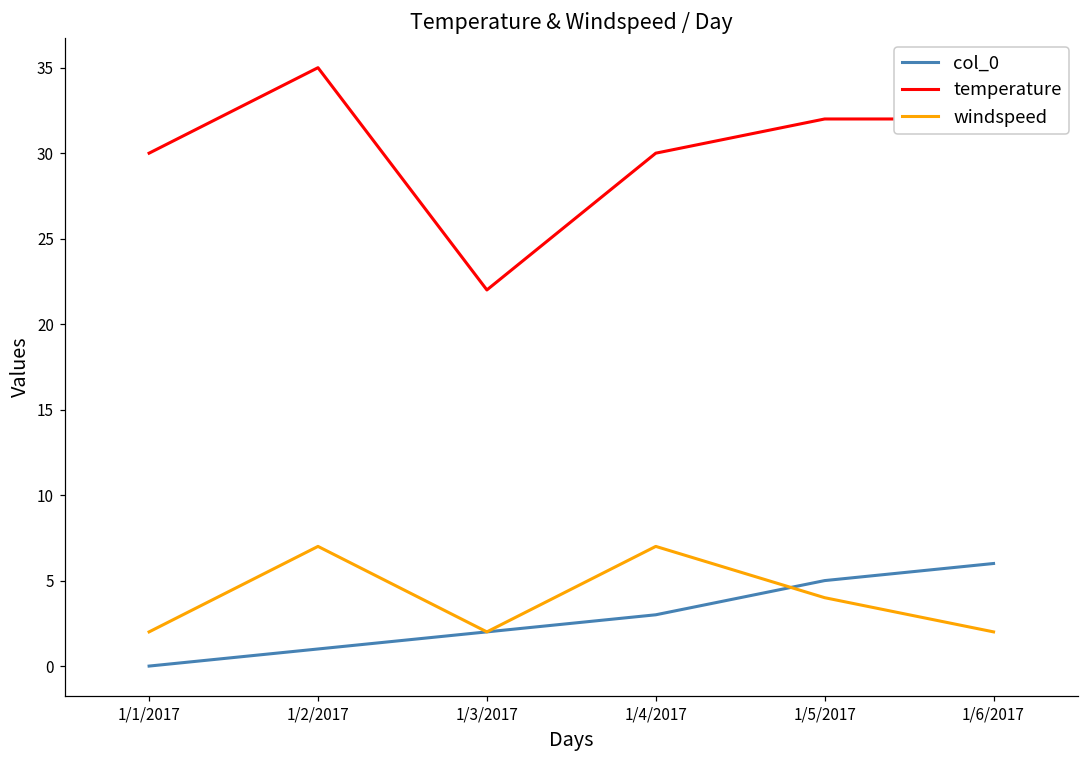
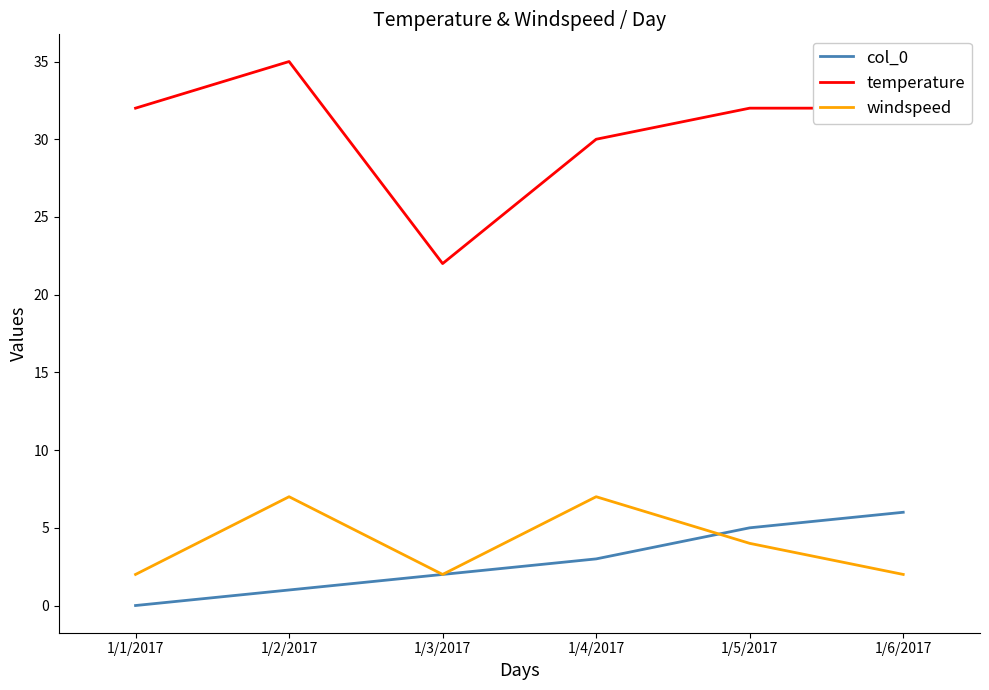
temperature, 1/1/2017: 30 -> 32
